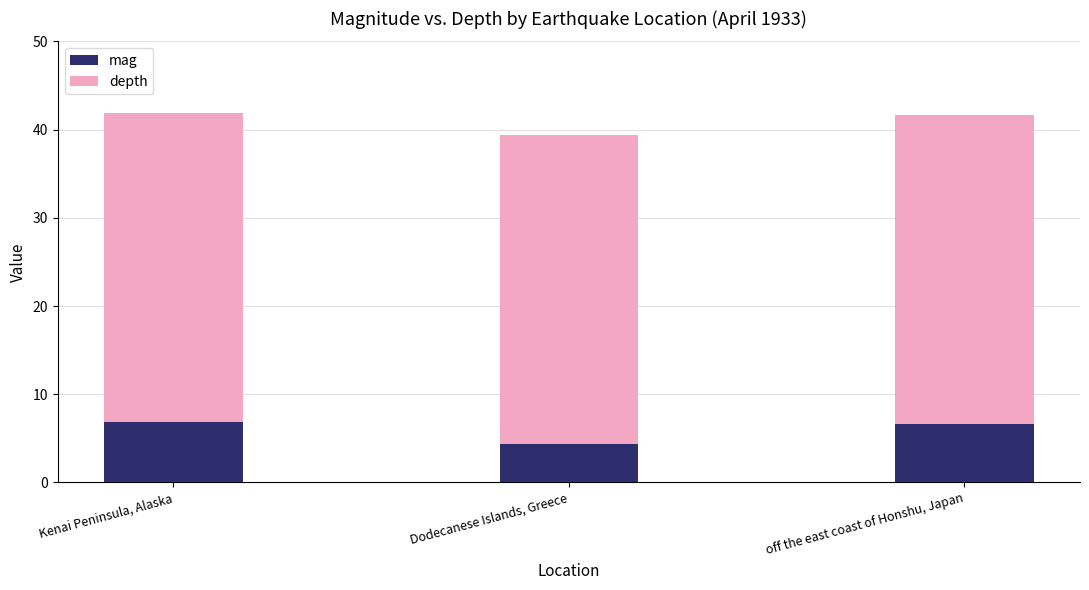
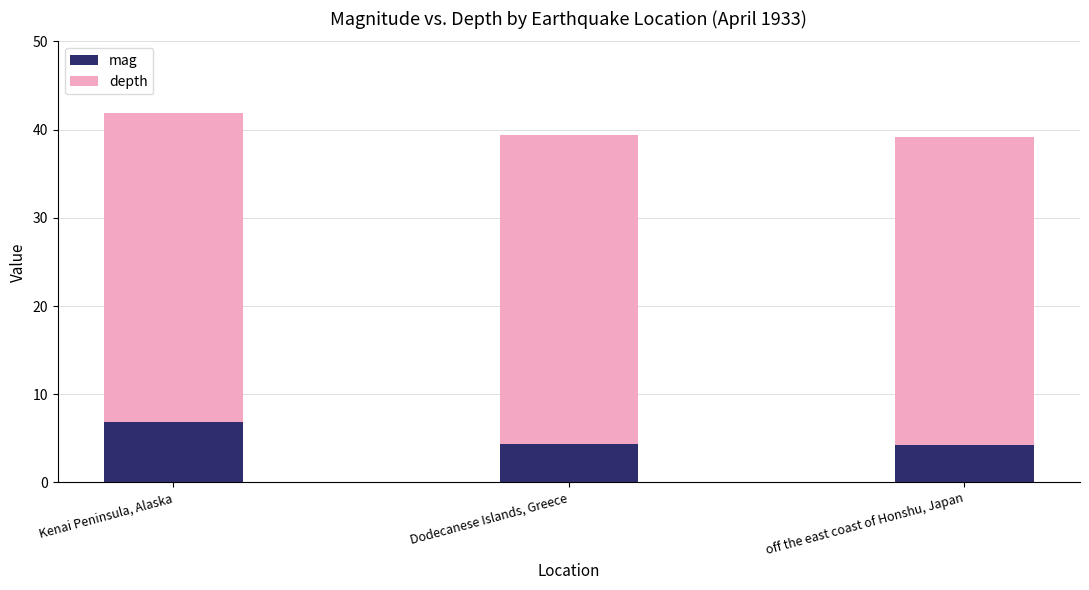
mag, off the east coast of Honshu, Japan: 7 -> 4
